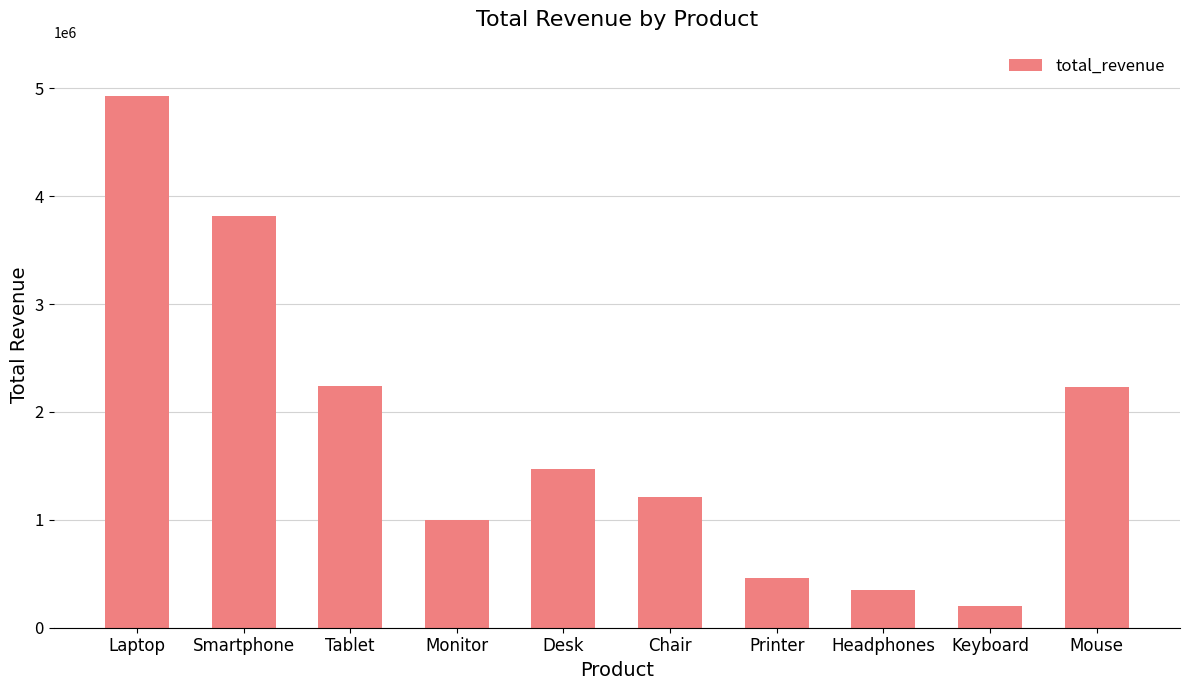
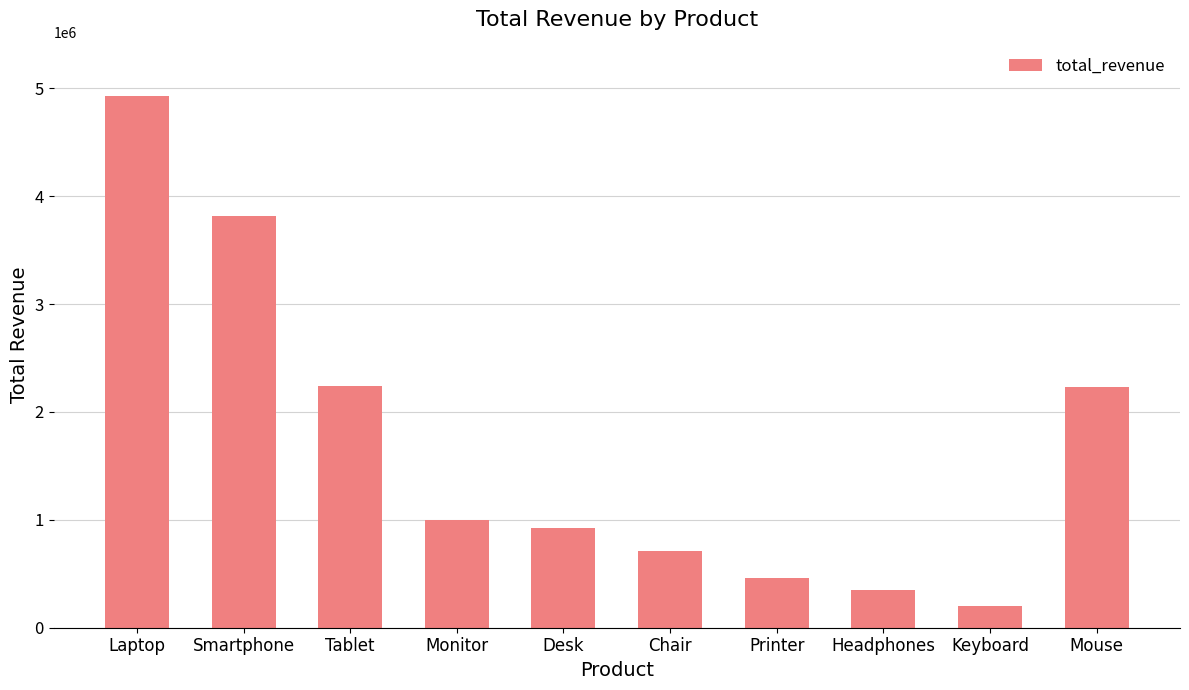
Desk: 1470000 -> 920000
Chair: 1210000 -> 720000
